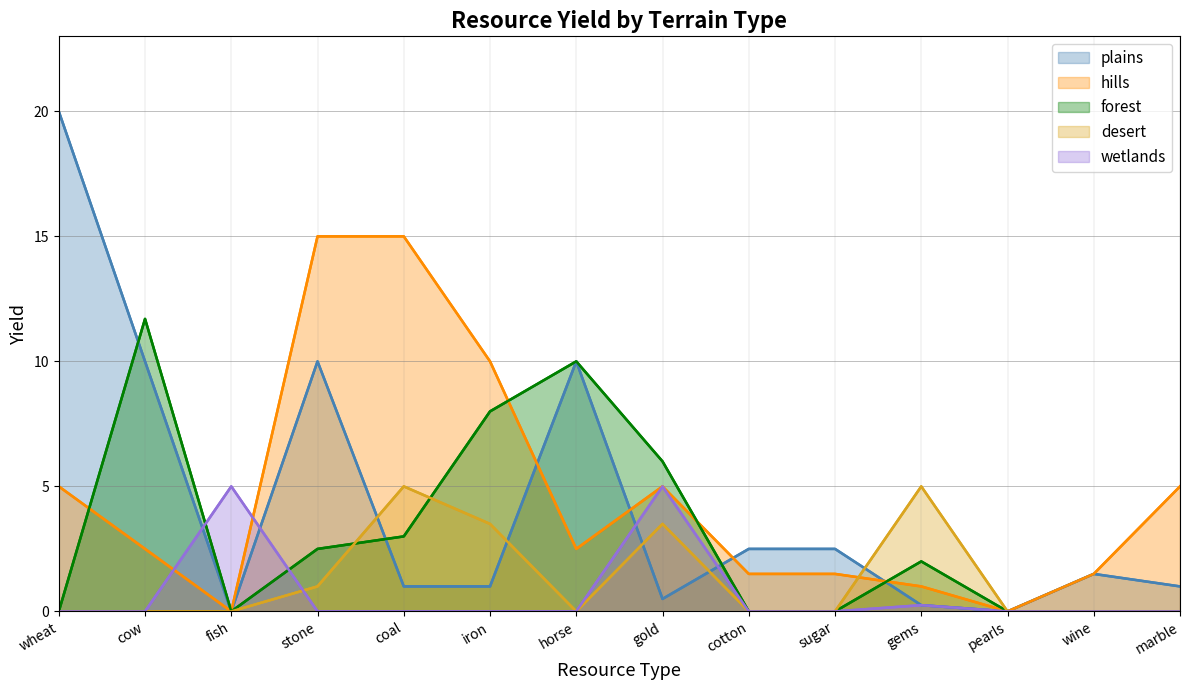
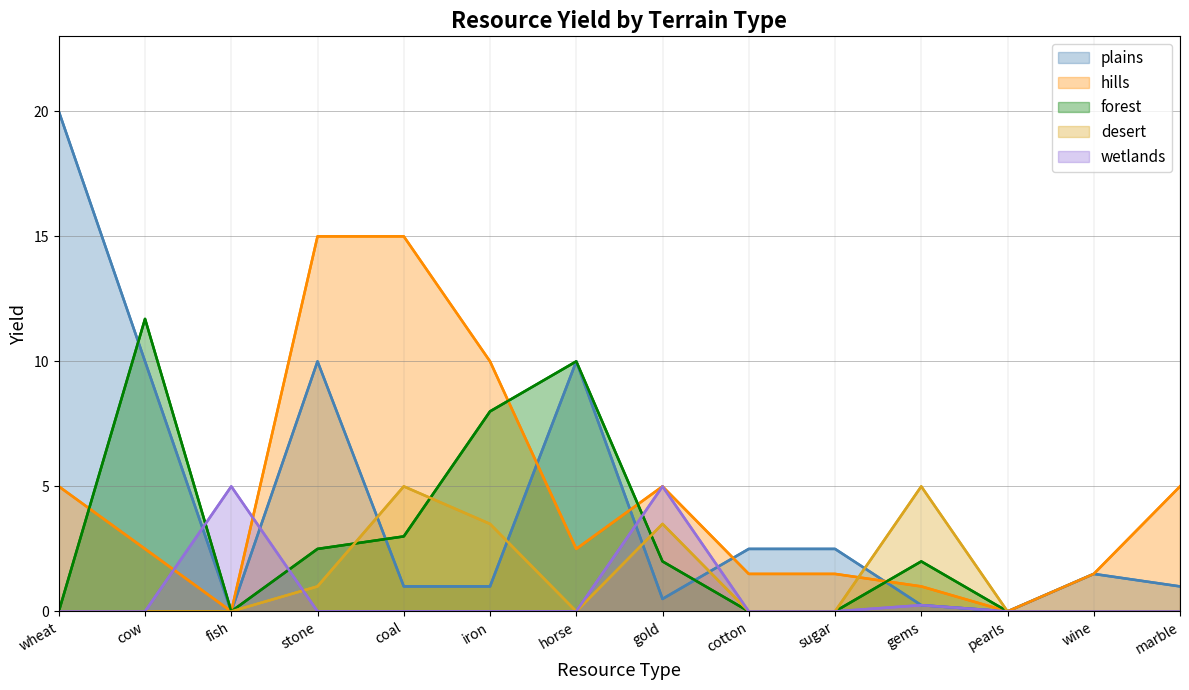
forest, gold: 6 -> 2
